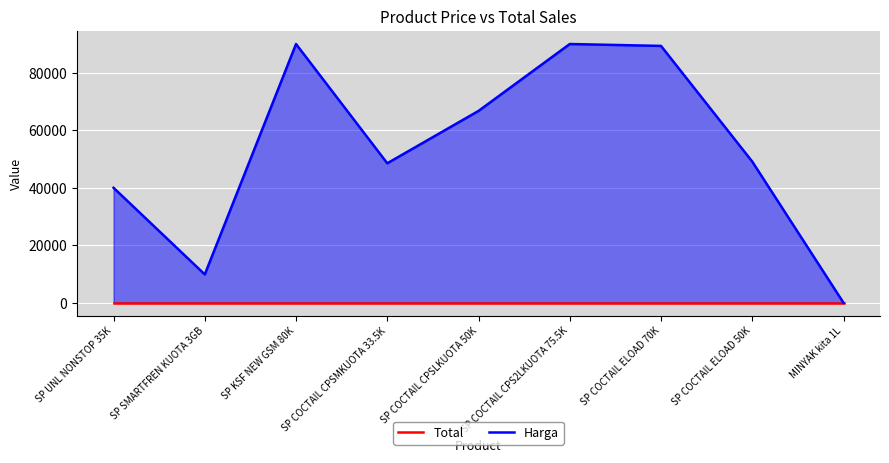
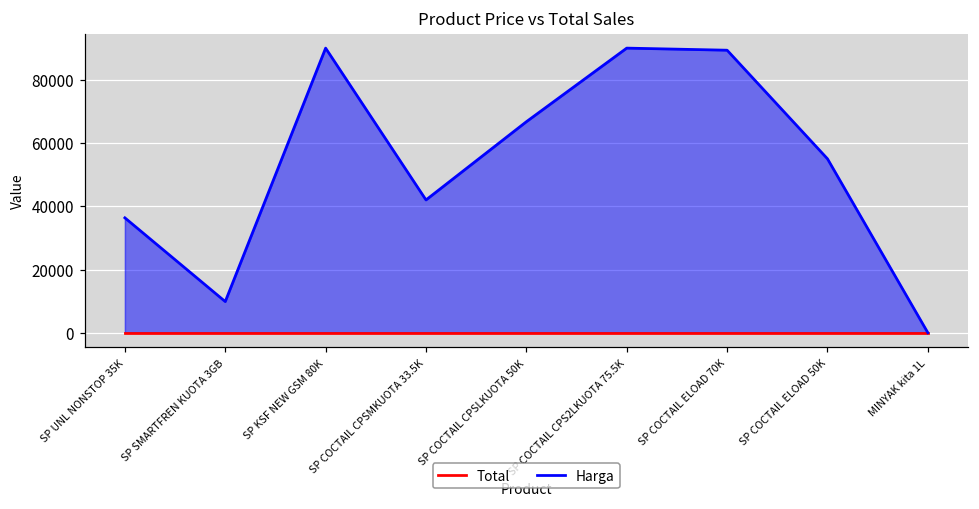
Harga, SP UNL NONSTOP 35K: 40000 -> 36000
Harga, SP COCTAIL CPSMKUOTA 33.5K: 49000 -> 42000
Harga, SP COCTAIL ELOAD 50K: 49000 -> 55000
